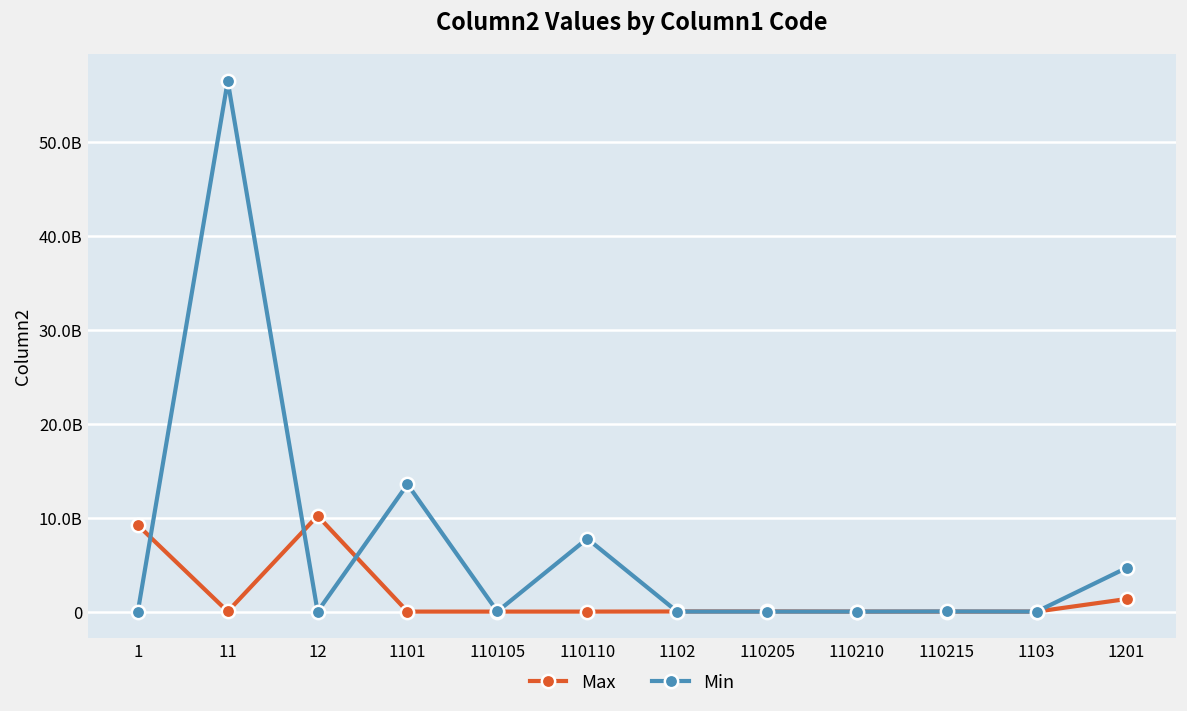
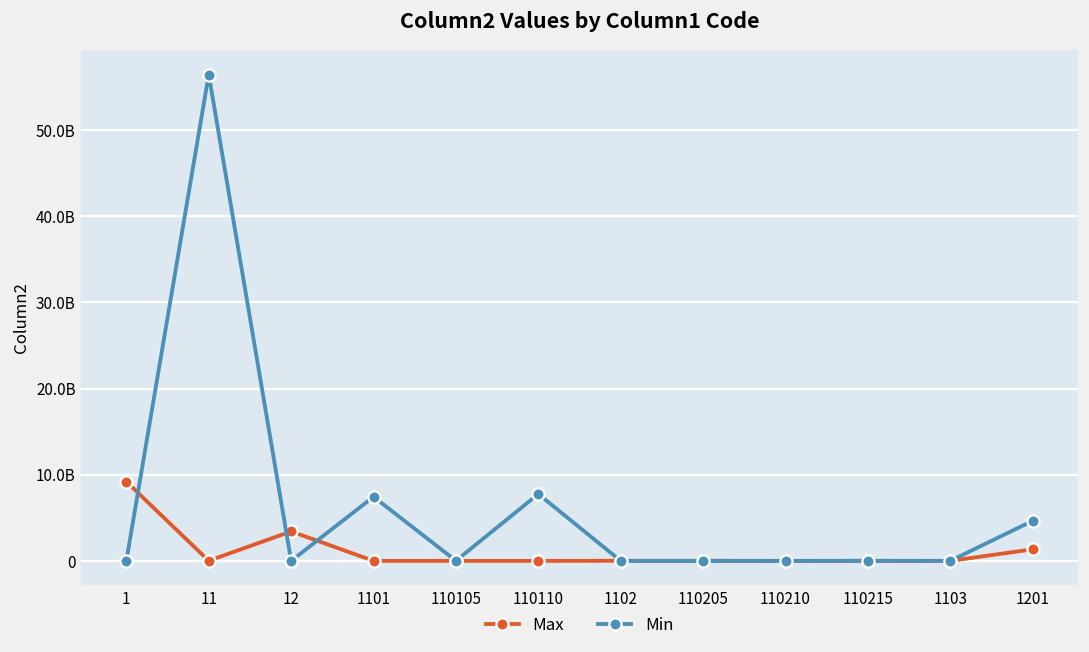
Max, 12: 10000000000 -> 3000000000
Min, 1101: 14000000000 -> 7000000000
